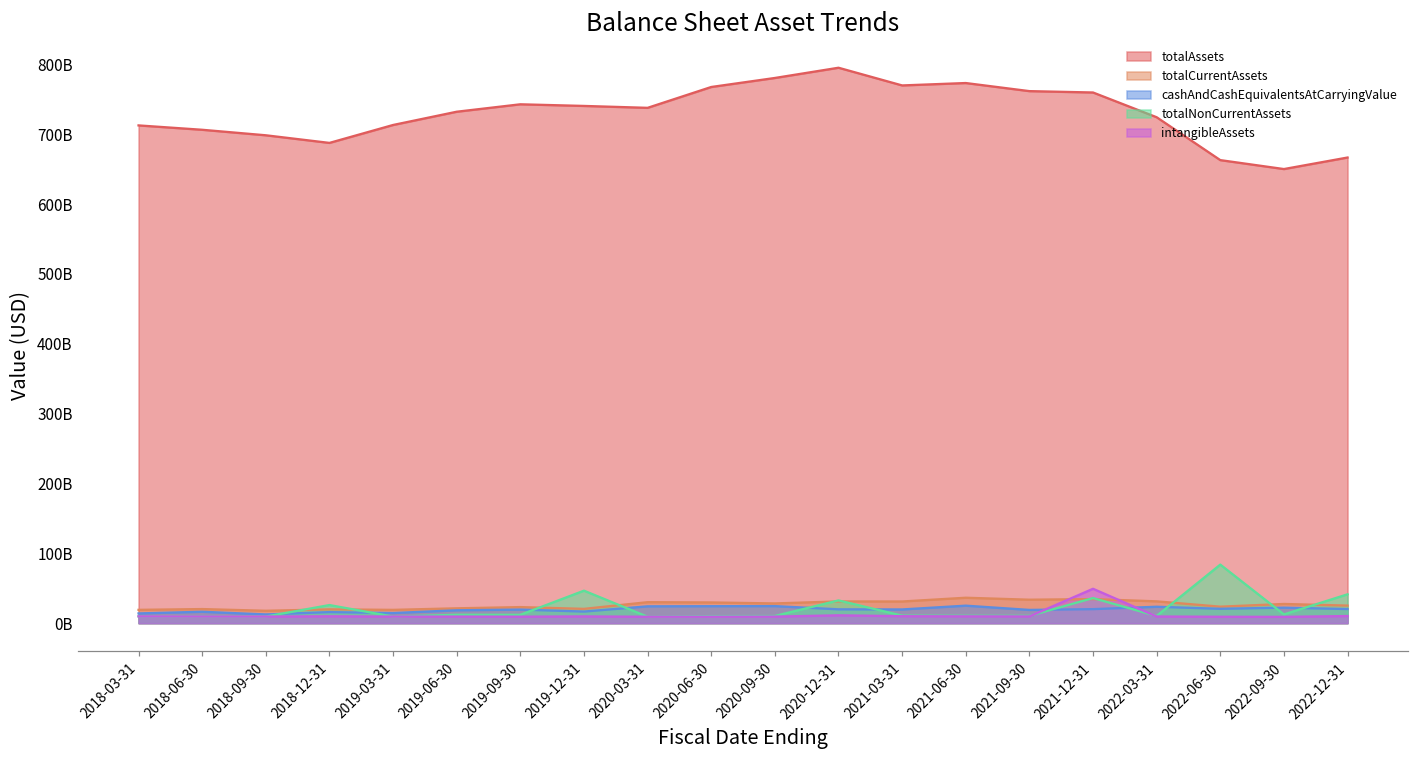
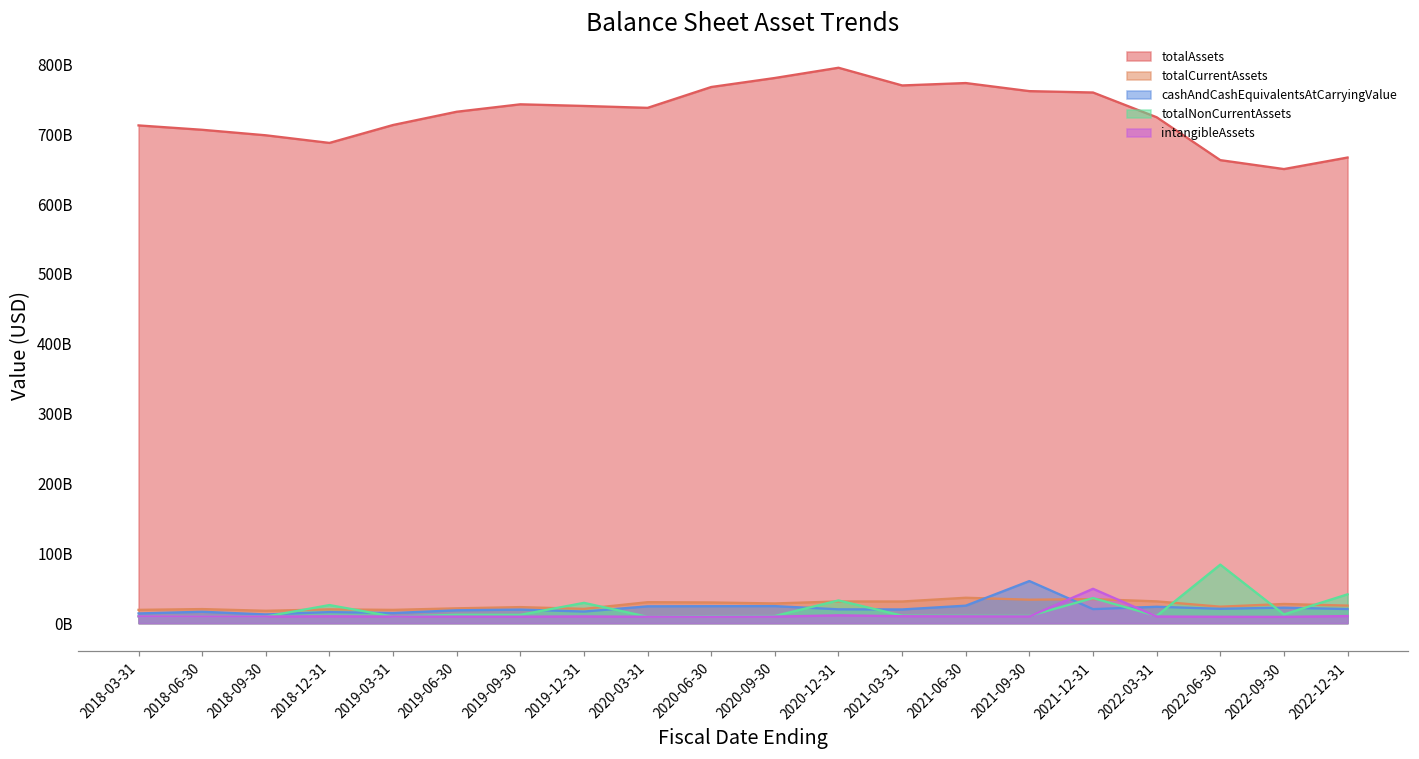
totalNonCurrentAssets, 2019-12-31: 50000000000 -> 30000000000
cashAndCashEquivalentsAtCarryingValue, 2021-09-30: 20000000000 -> 60000000000
